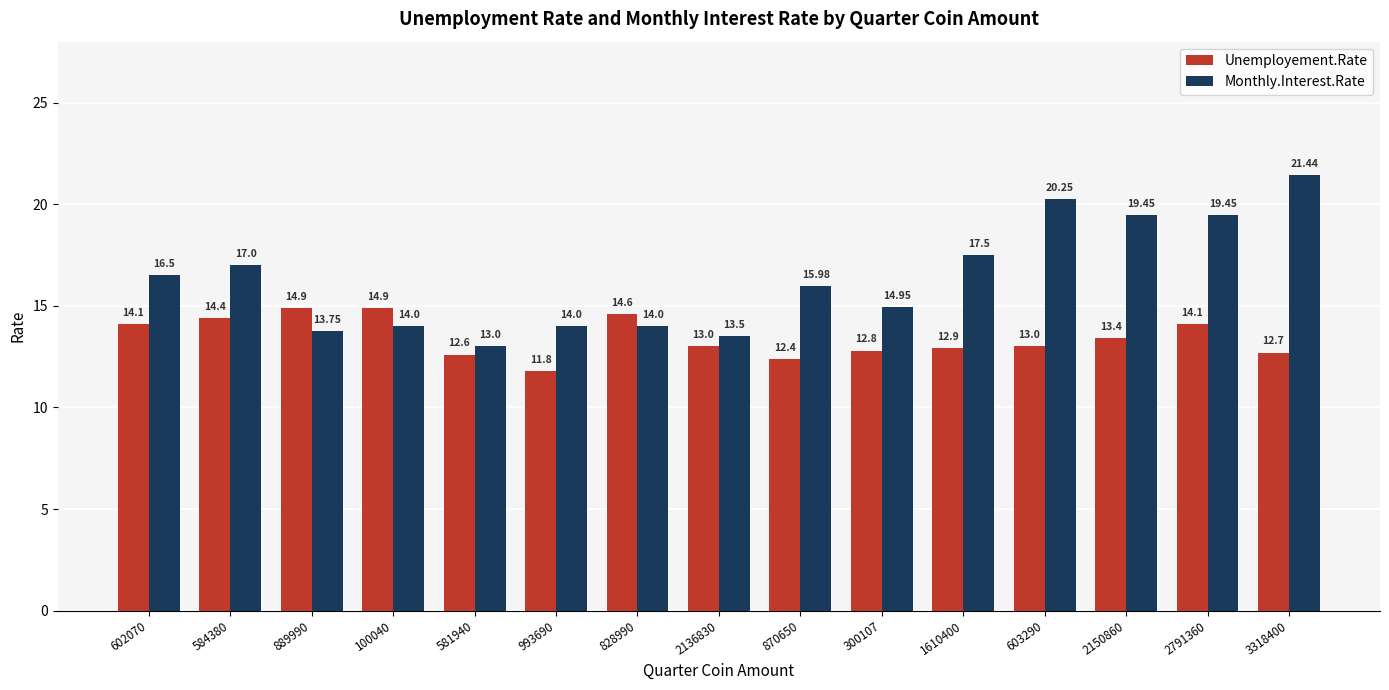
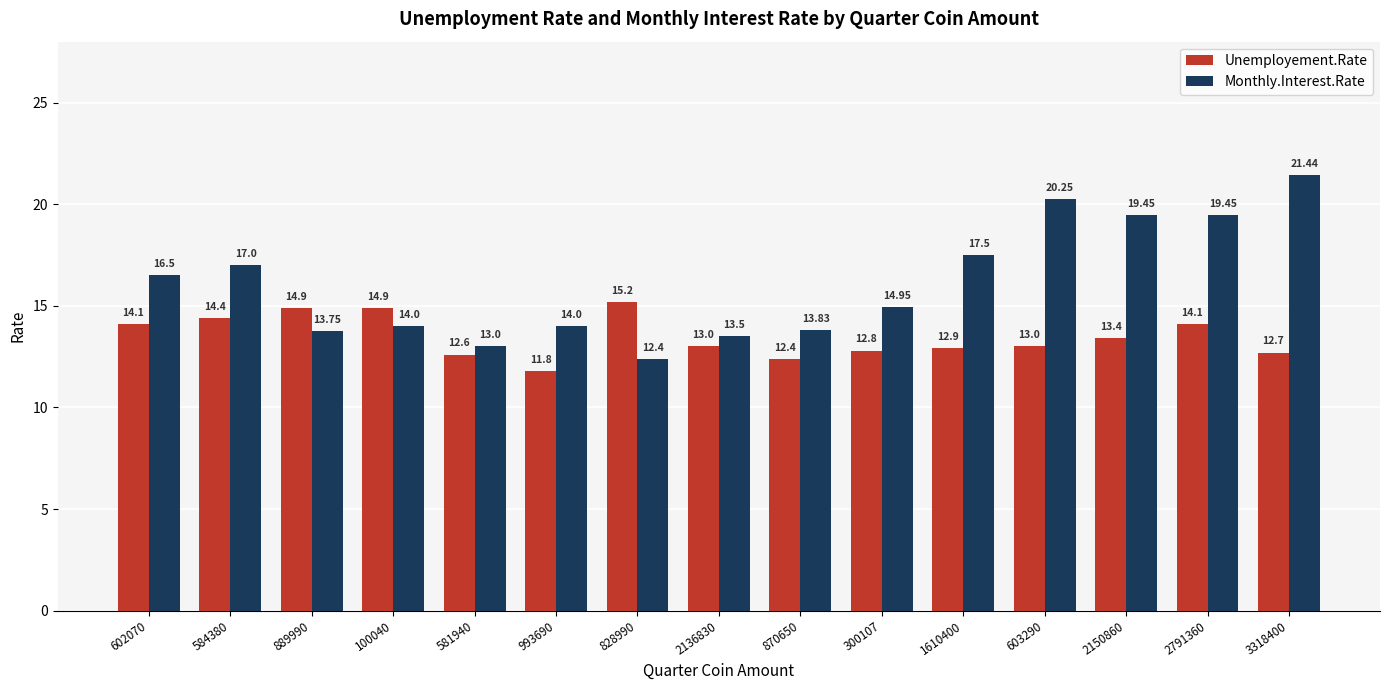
Unemployement.Rate, 828990: 14.6 -> 15.2
Monthly.Interest.Rate, 828990: 14.0 -> 12.4
Monthly.Interest.Rate, 870650: 15.98 -> 13.83
